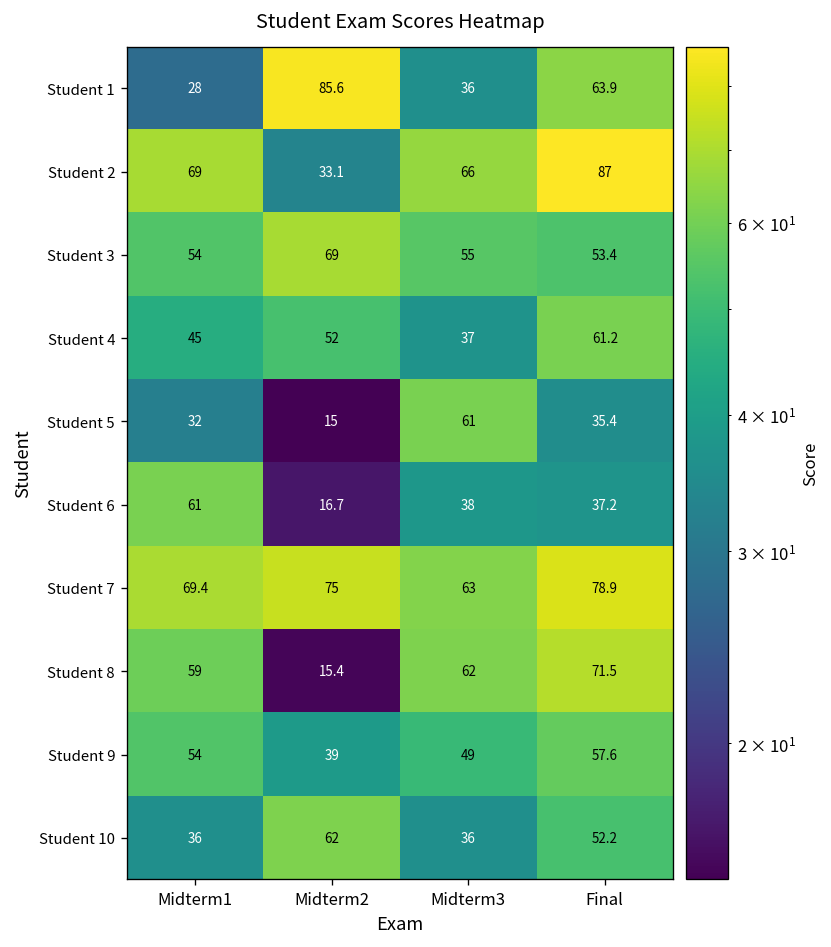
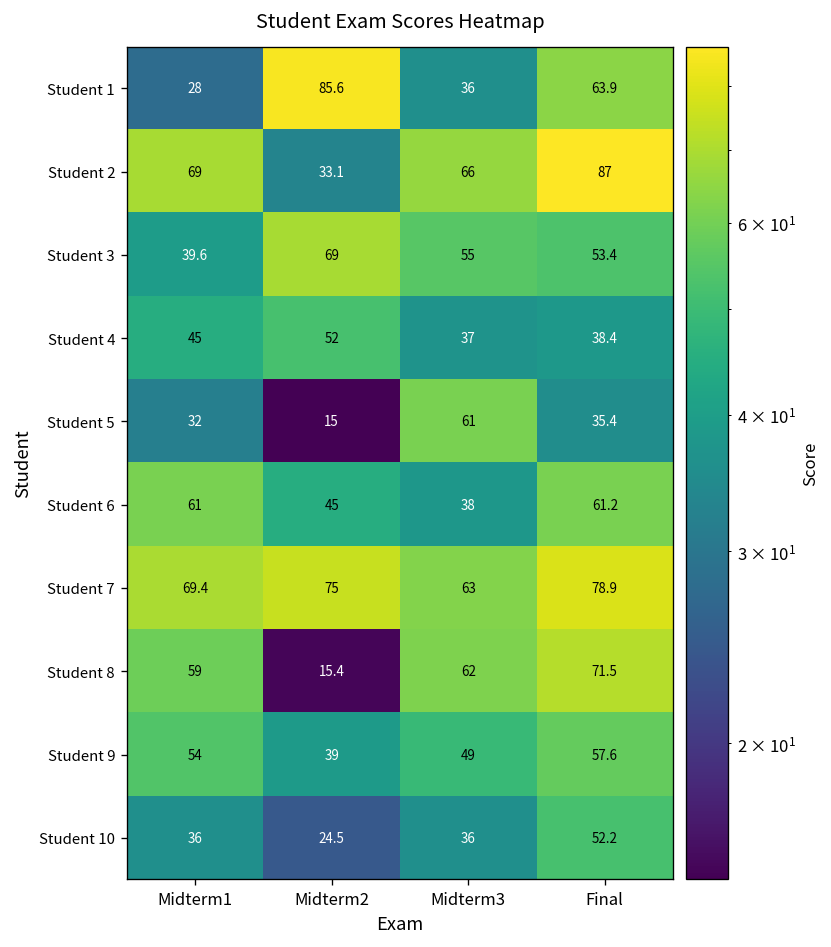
Student 3, Midterm1: 54 -> 39.6
Student 4, Final: 61.2 -> 38.4
Student 6, Midterm2: 16.7 -> 45
Student 6, Final: 37.2 -> 61.2
Student 10, Midterm2: 62 -> 24.5
